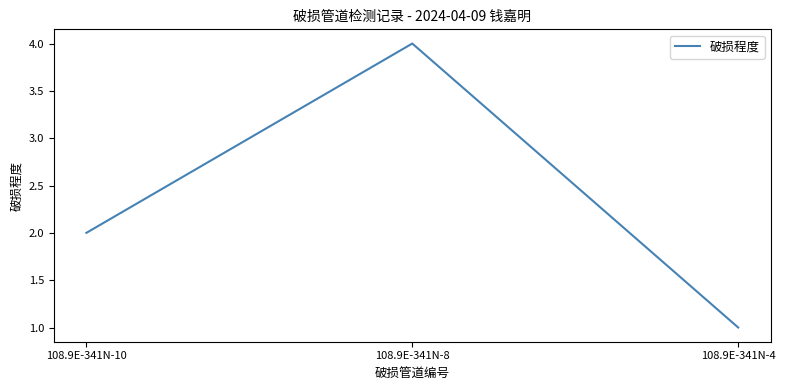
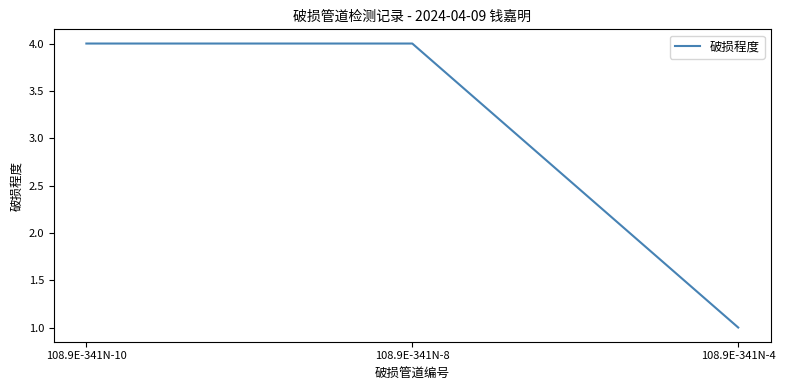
108.9E-341N-10: 2 -> 4
